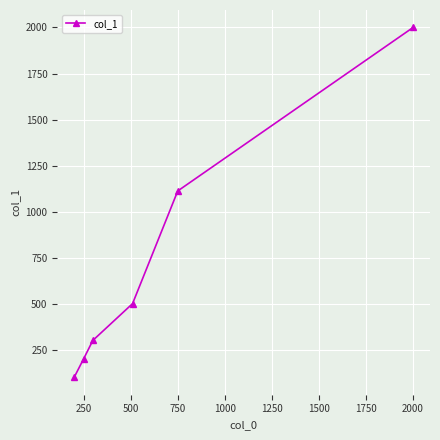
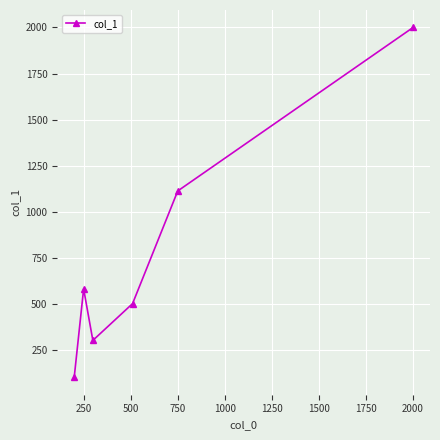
250: 200 -> 580
